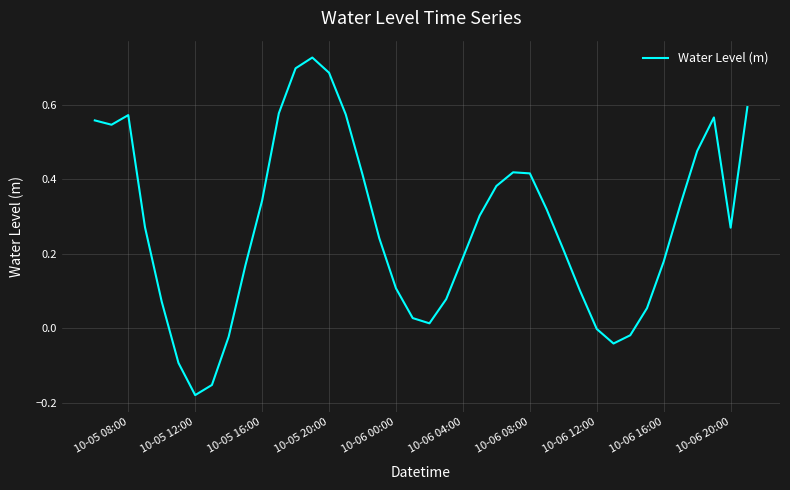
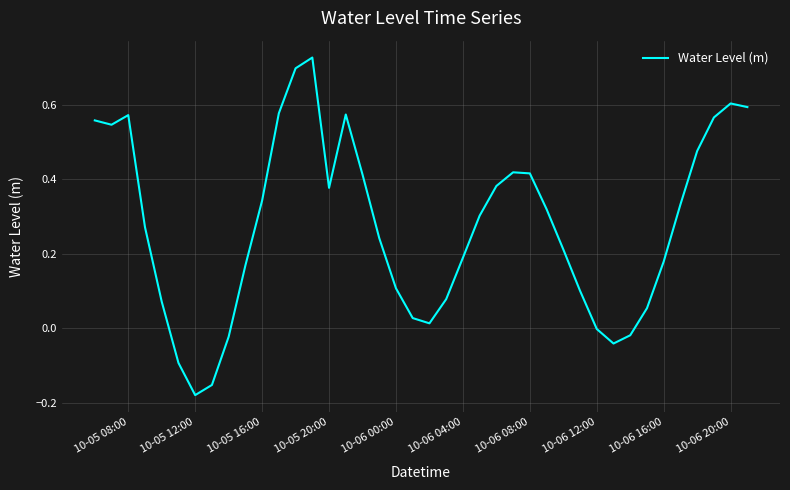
10-05 20:00: 0.69 -> 0.38
10-06 20:00: 0.27 -> 0.60
